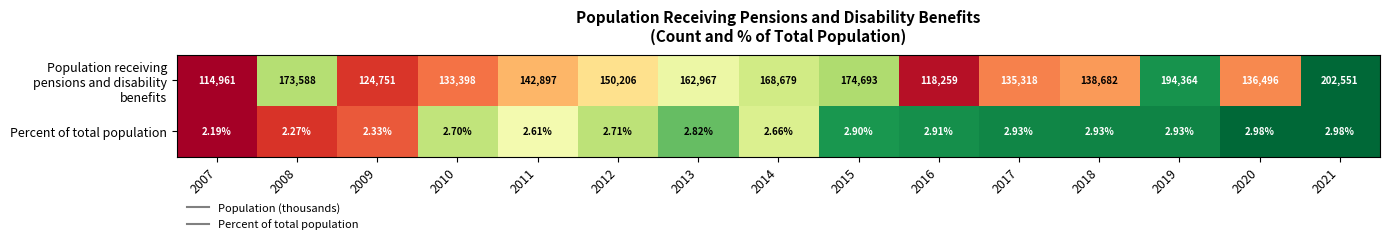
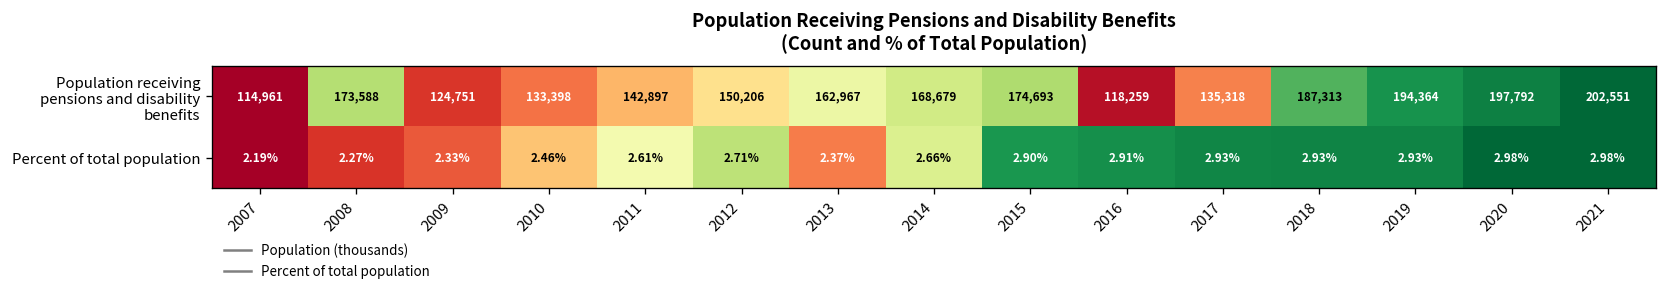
Population receiving pensions and disability benefits, 2018: 138,682 -> 187,313
Population receiving pensions and disability benefits, 2020: 136,496 -> 197,792
Percent of total population, 2010: 2.70% -> 2.46%
Percent of total population, 2013: 2.82% -> 2.37%
